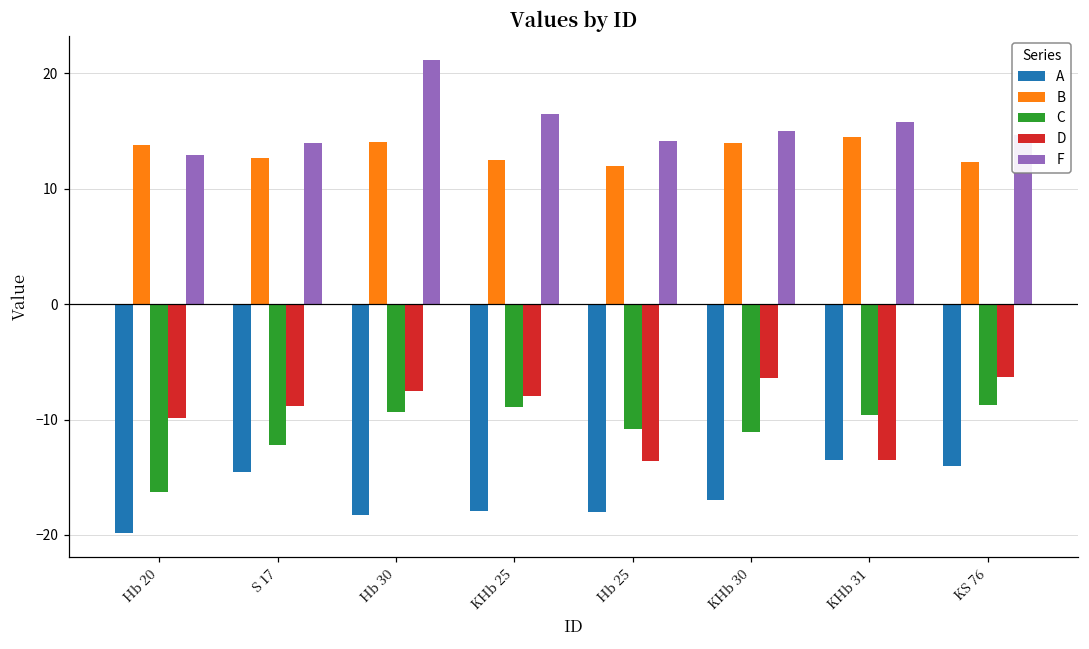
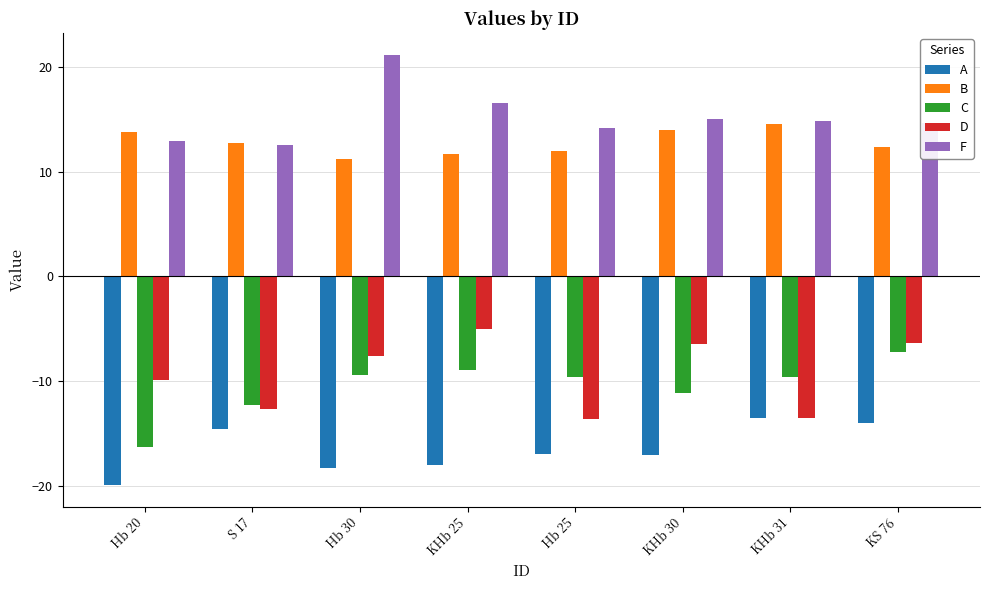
D, S 17: -8.9 -> -12.6
F, S 17: 14.0 -> 12.6
B, Hb 30: 14.1 -> 11.2
B, KHb 25: 12.5 -> 11.7
D, KHb 25: -8.0 -> -5.0
A, Hb 25: -18.0 -> -17.0
C, Hb 25: -10.8 -> -9.6
F, KHb 31: 15.8 -> 14.8
C, KS 76: -8.7 -> -7.2
